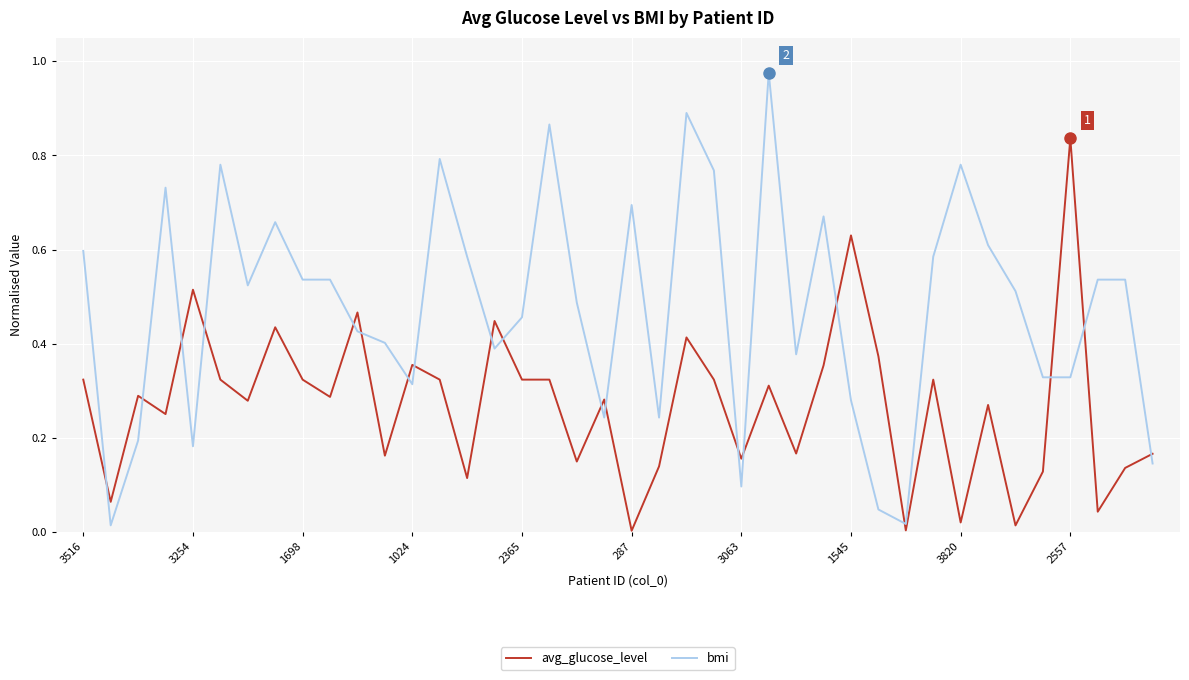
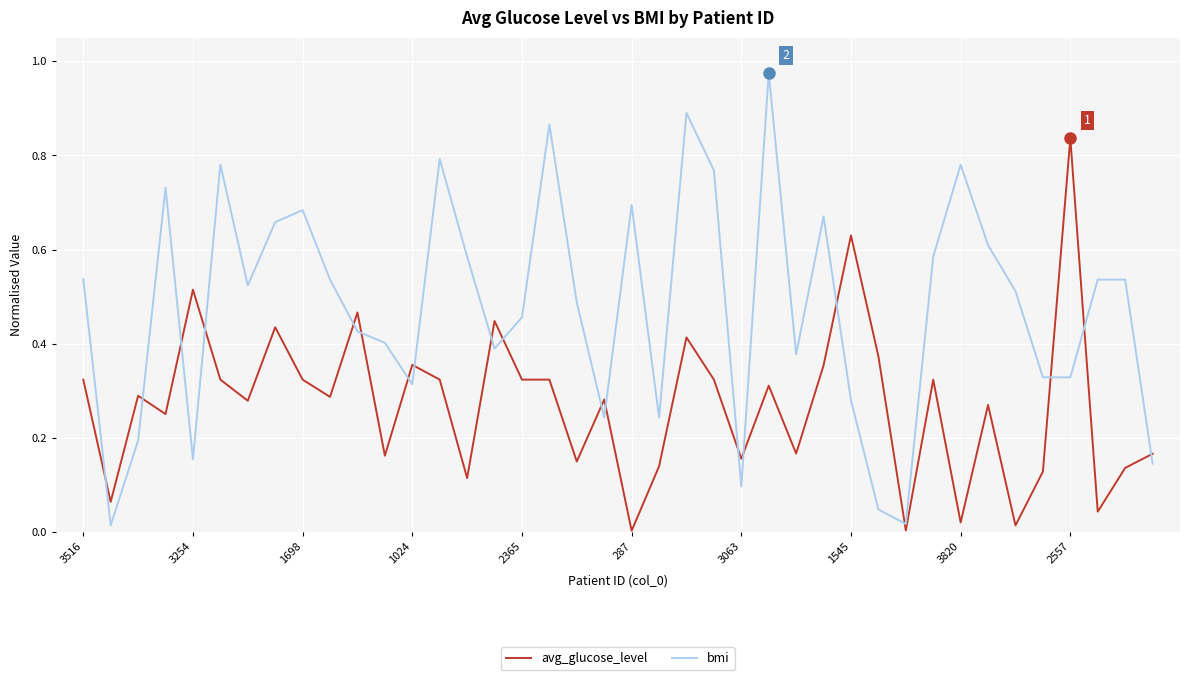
bmi, 3516: 0.60 -> 0.54
bmi, 3254: 0.18 -> 0.15
bmi, 1698: 0.54 -> 0.68
